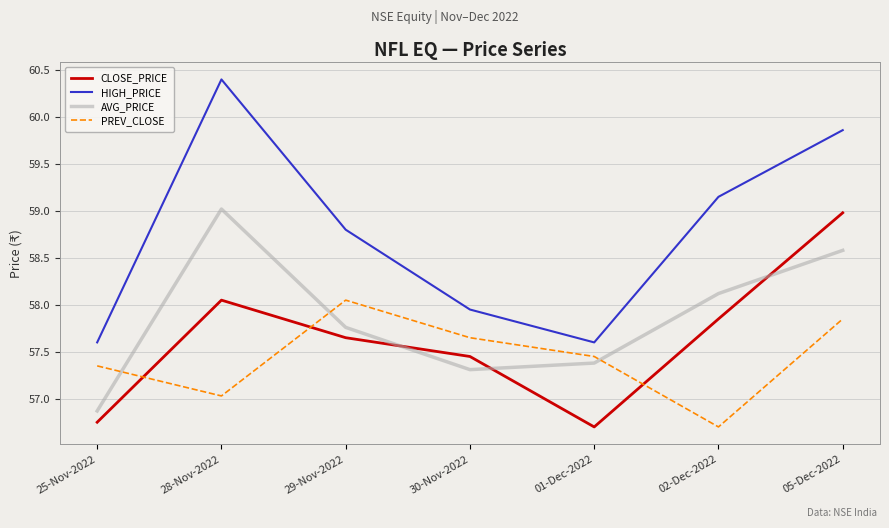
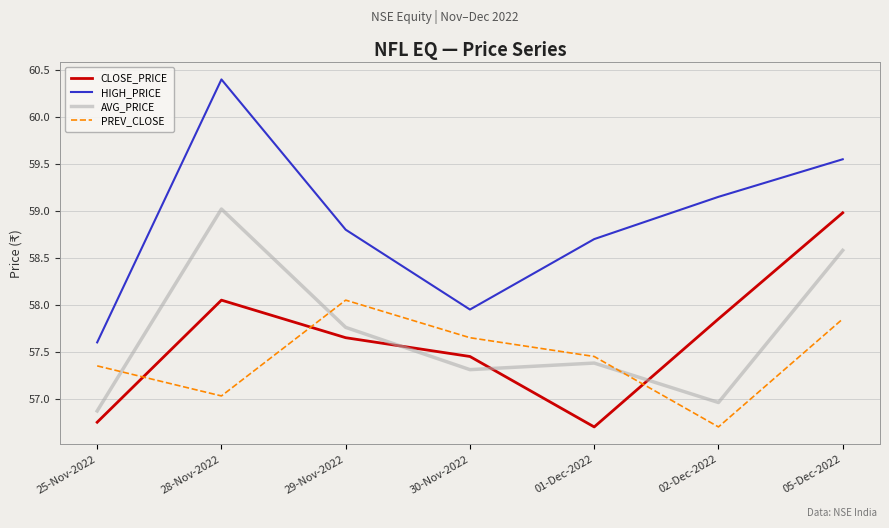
HIGH_PRICE, 01-Dec-2022: 57.6 -> 58.7
AVG_PRICE, 02-Dec-2022: 58.1 -> 57.0
HIGH_PRICE, 05-Dec-2022: 59.9 -> 59.6
